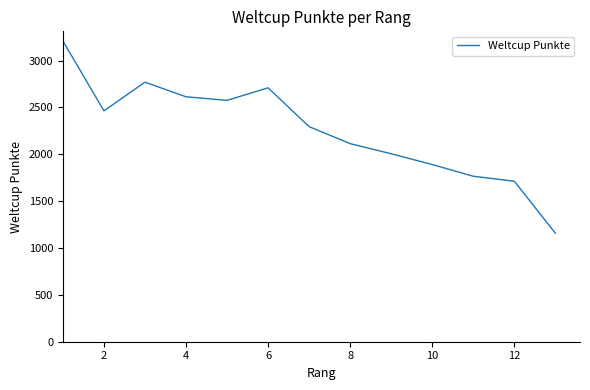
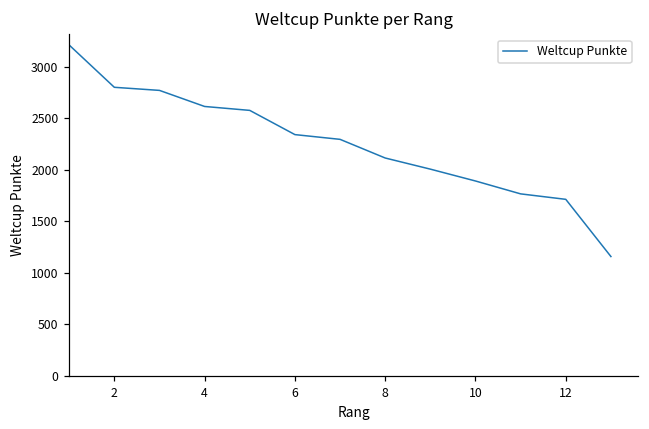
2: 2500 -> 2800
6: 2700 -> 2300
